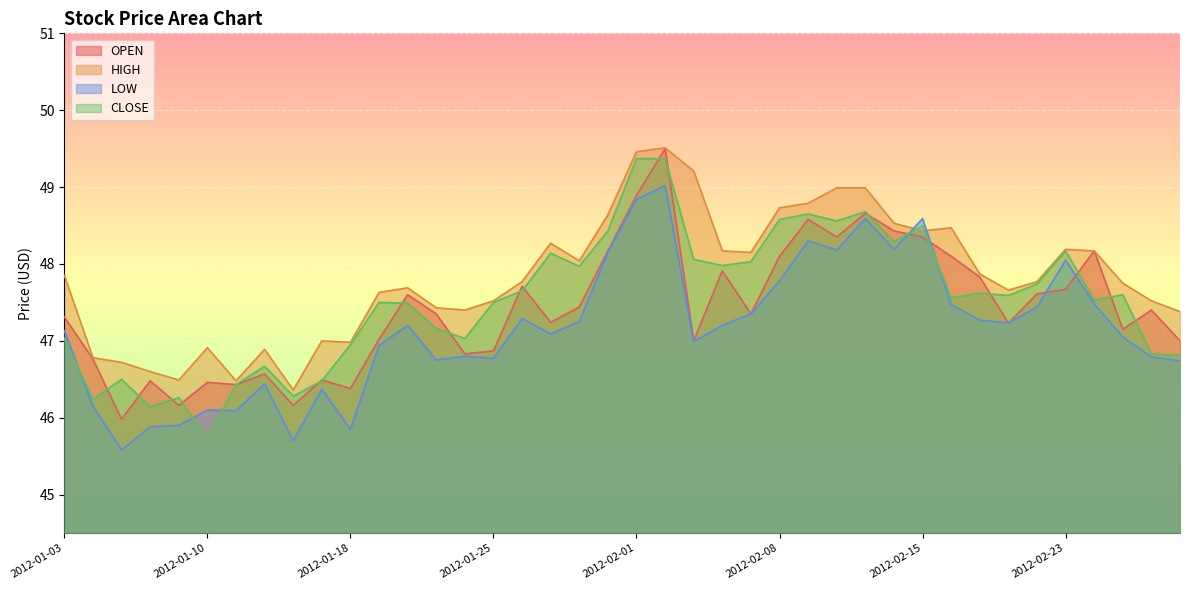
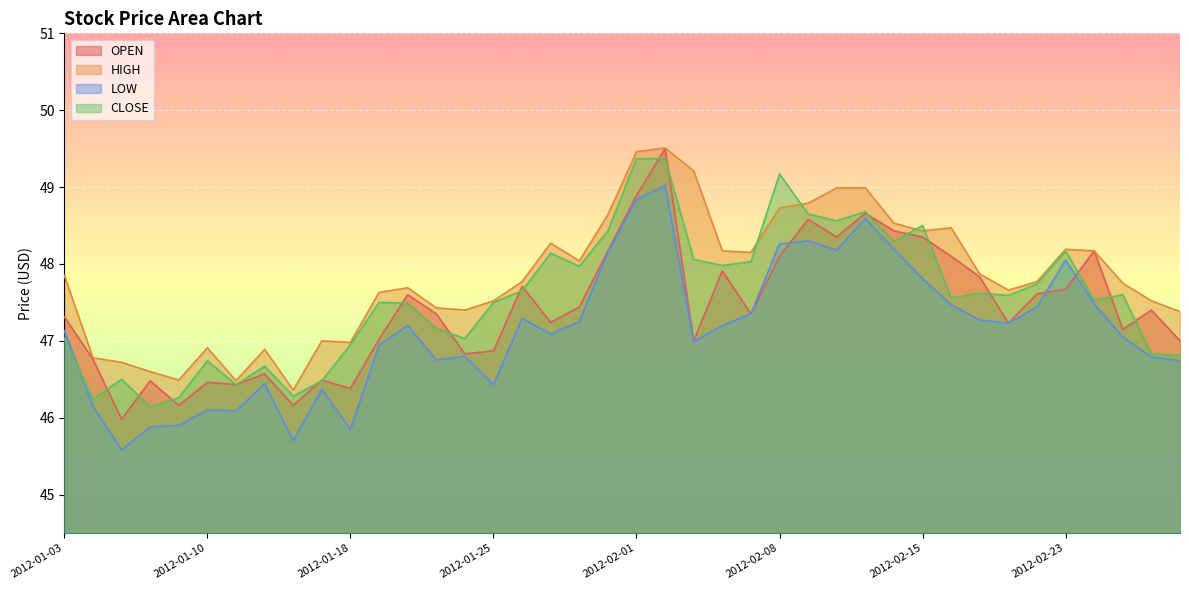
CLOSE, 2012-01-10: 45.7 -> 46.7
LOW, 2012-01-25: 46.8 -> 46.4
LOW, 2012-02-08: 47.8 -> 48.3
CLOSE, 2012-02-08: 48.6 -> 49.2
LOW, 2012-02-15: 48.6 -> 47.8
